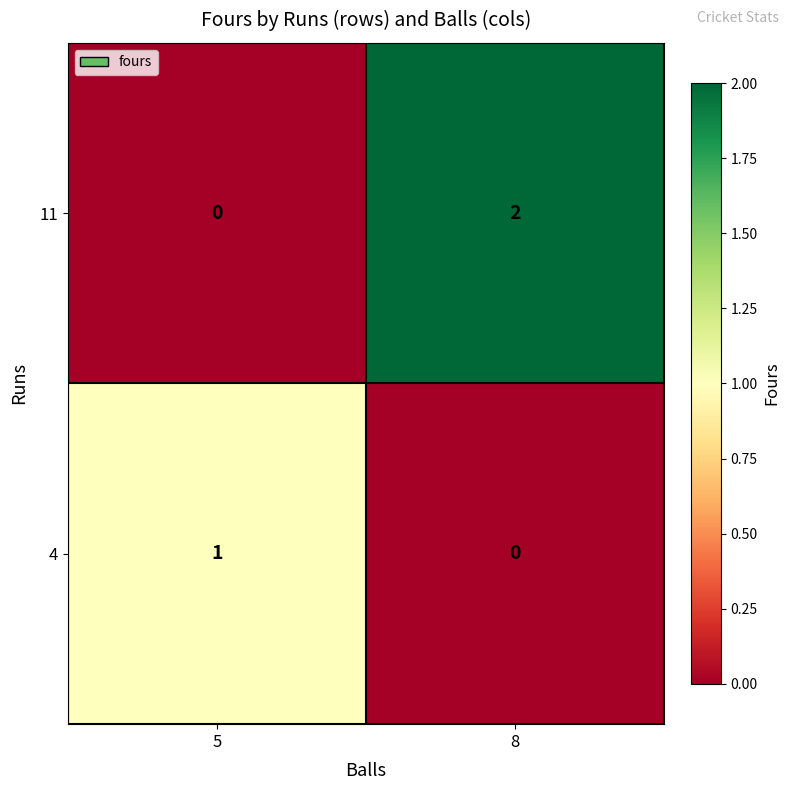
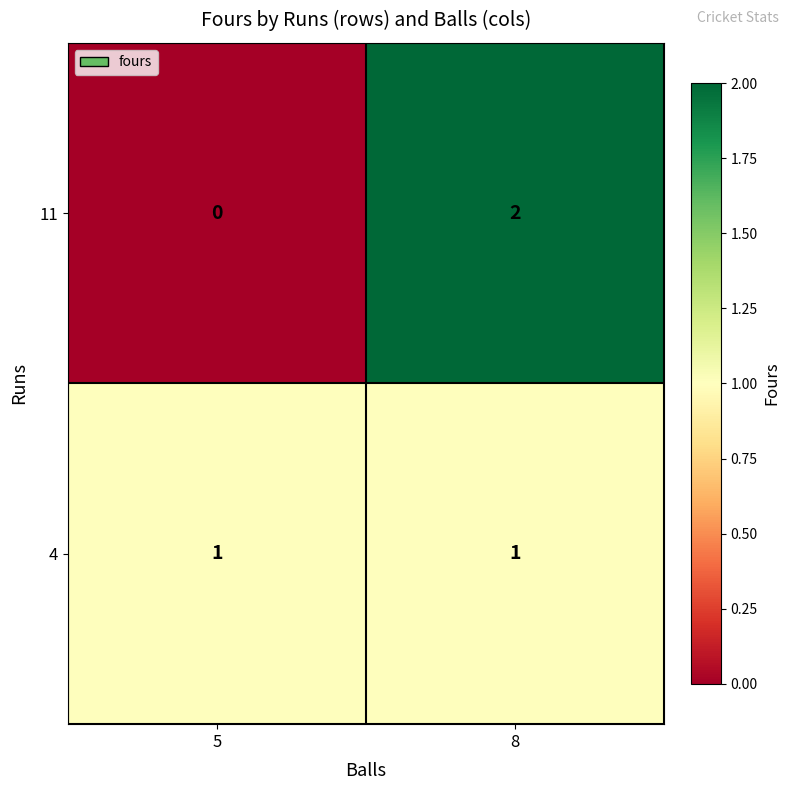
4, 8: 0 -> 1
